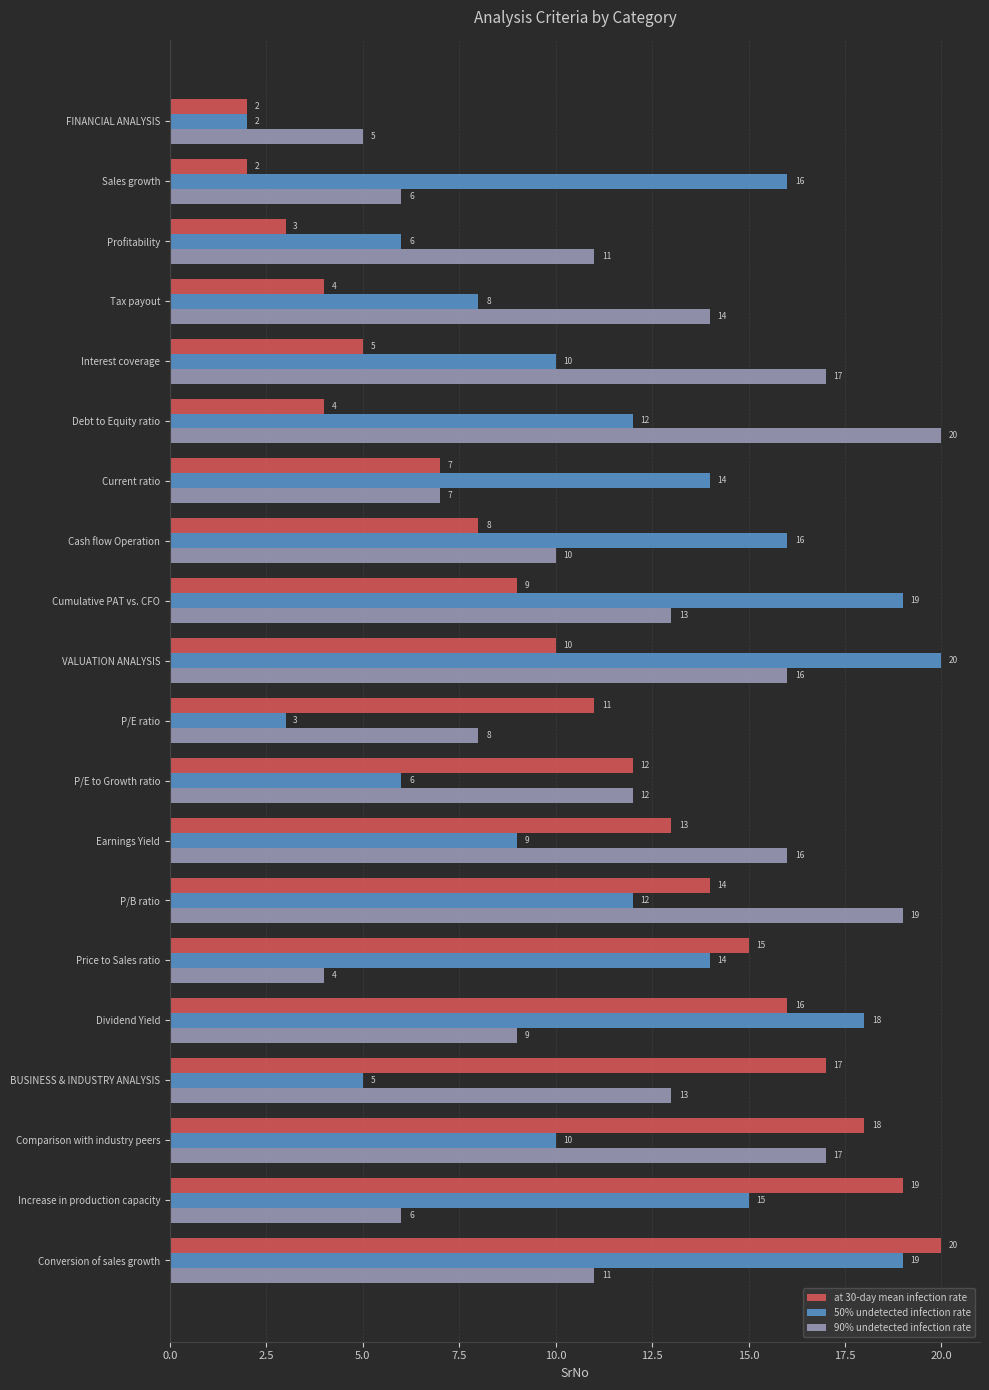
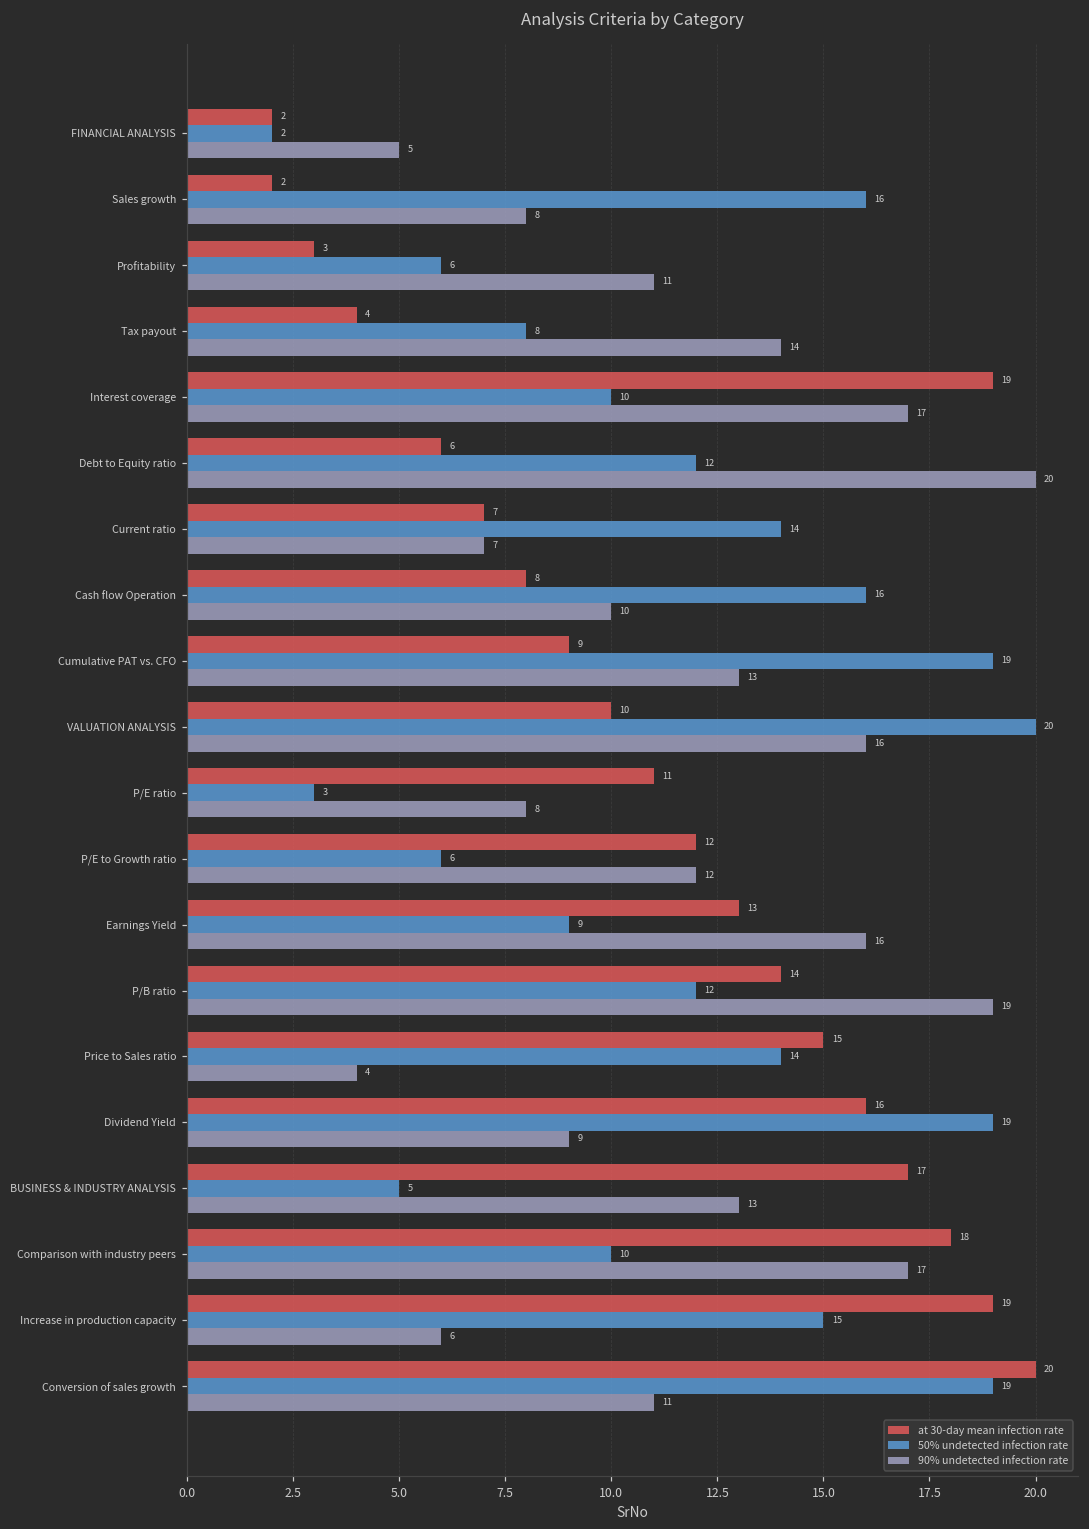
90% undetected infection rate, Sales growth: 6 -> 8
at 30-day mean infection rate, Interest coverage: 5 -> 19
at 30-day mean infection rate, Debt to Equity ratio: 4 -> 6
50% undetected infection rate, Dividend Yield: 18 -> 19
